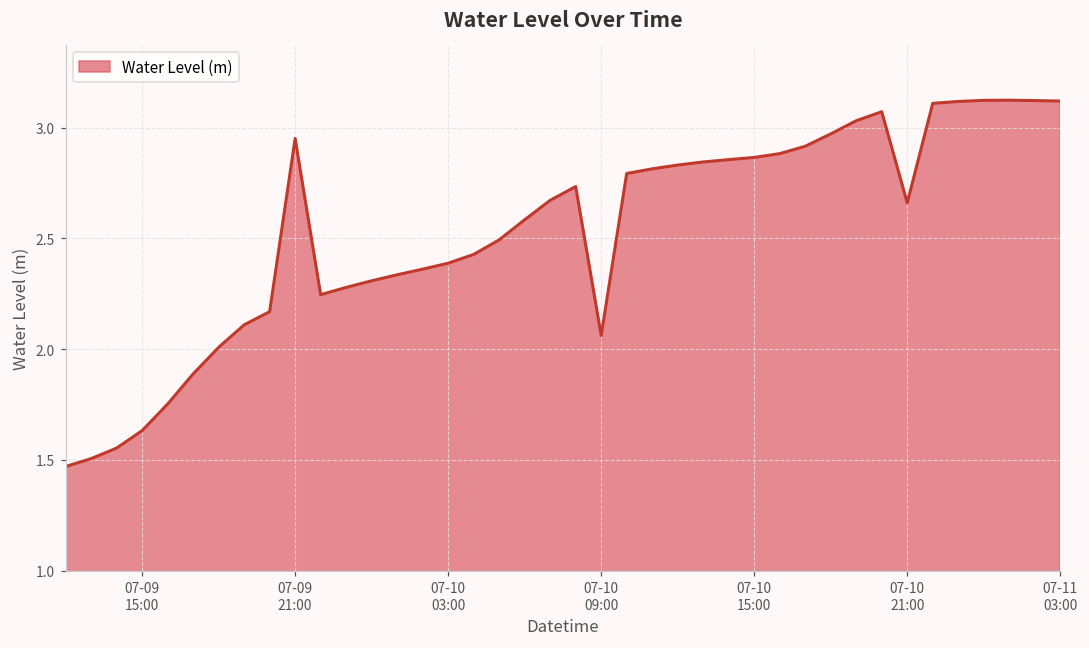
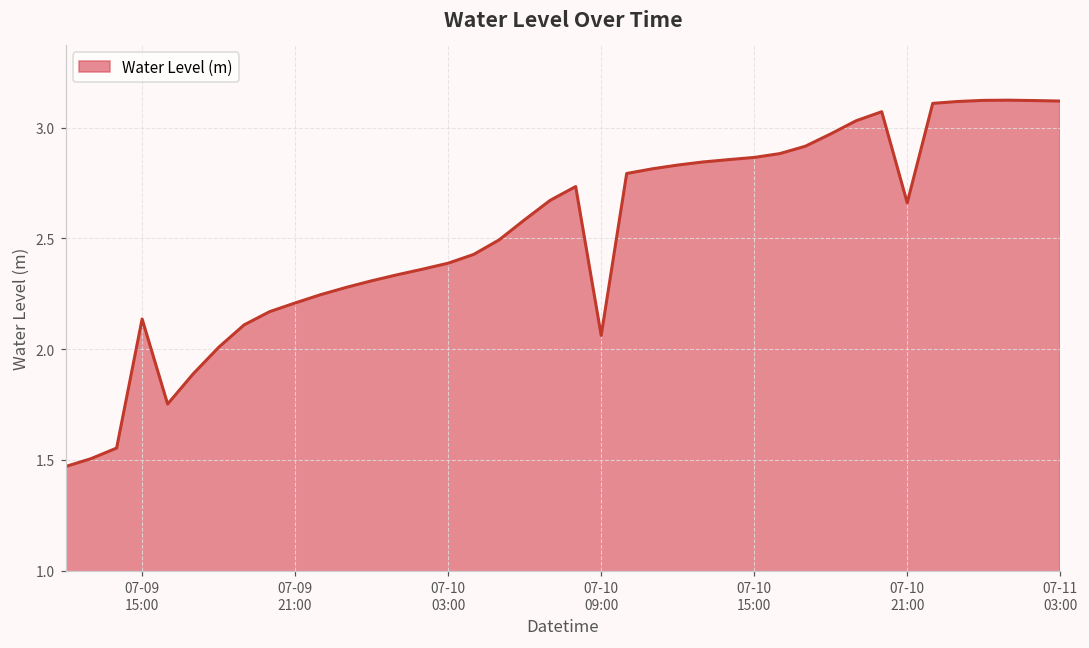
07-09 15:00: 1.63 -> 2.14
07-09 21:00: 2.95 -> 2.21
